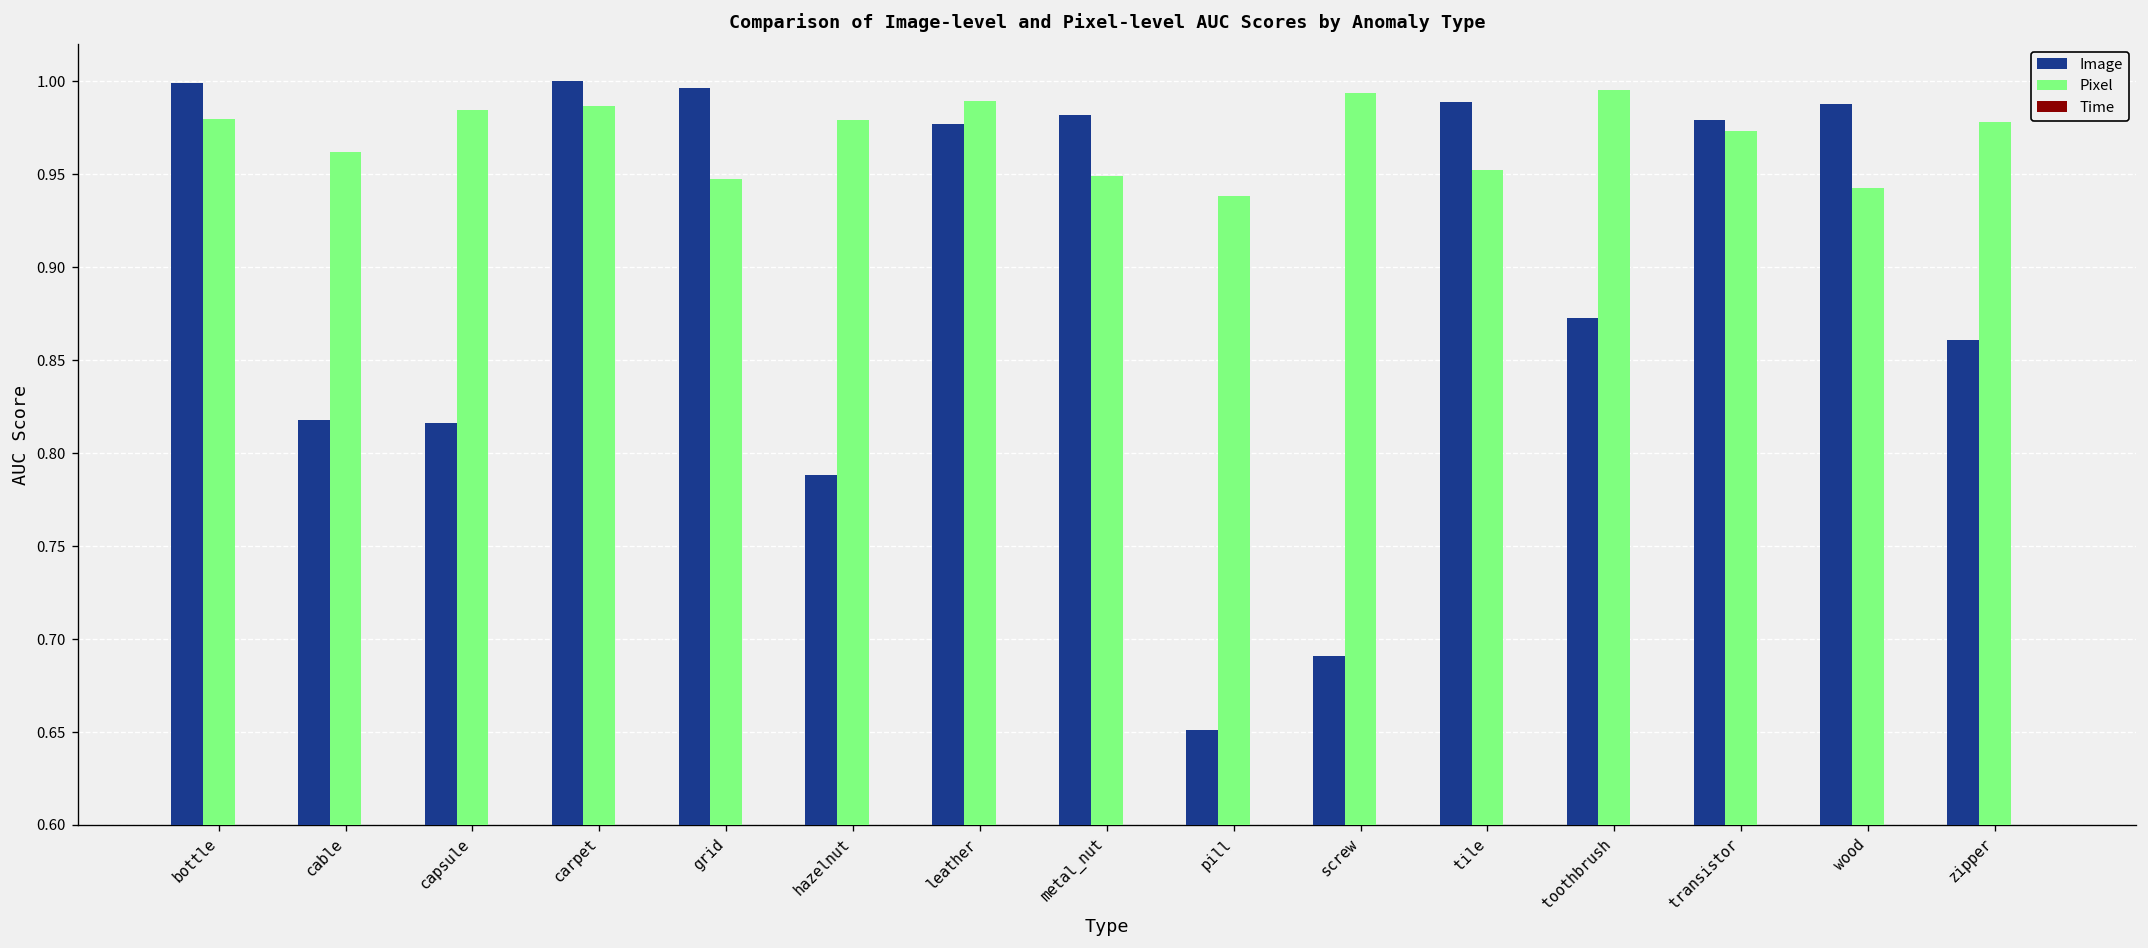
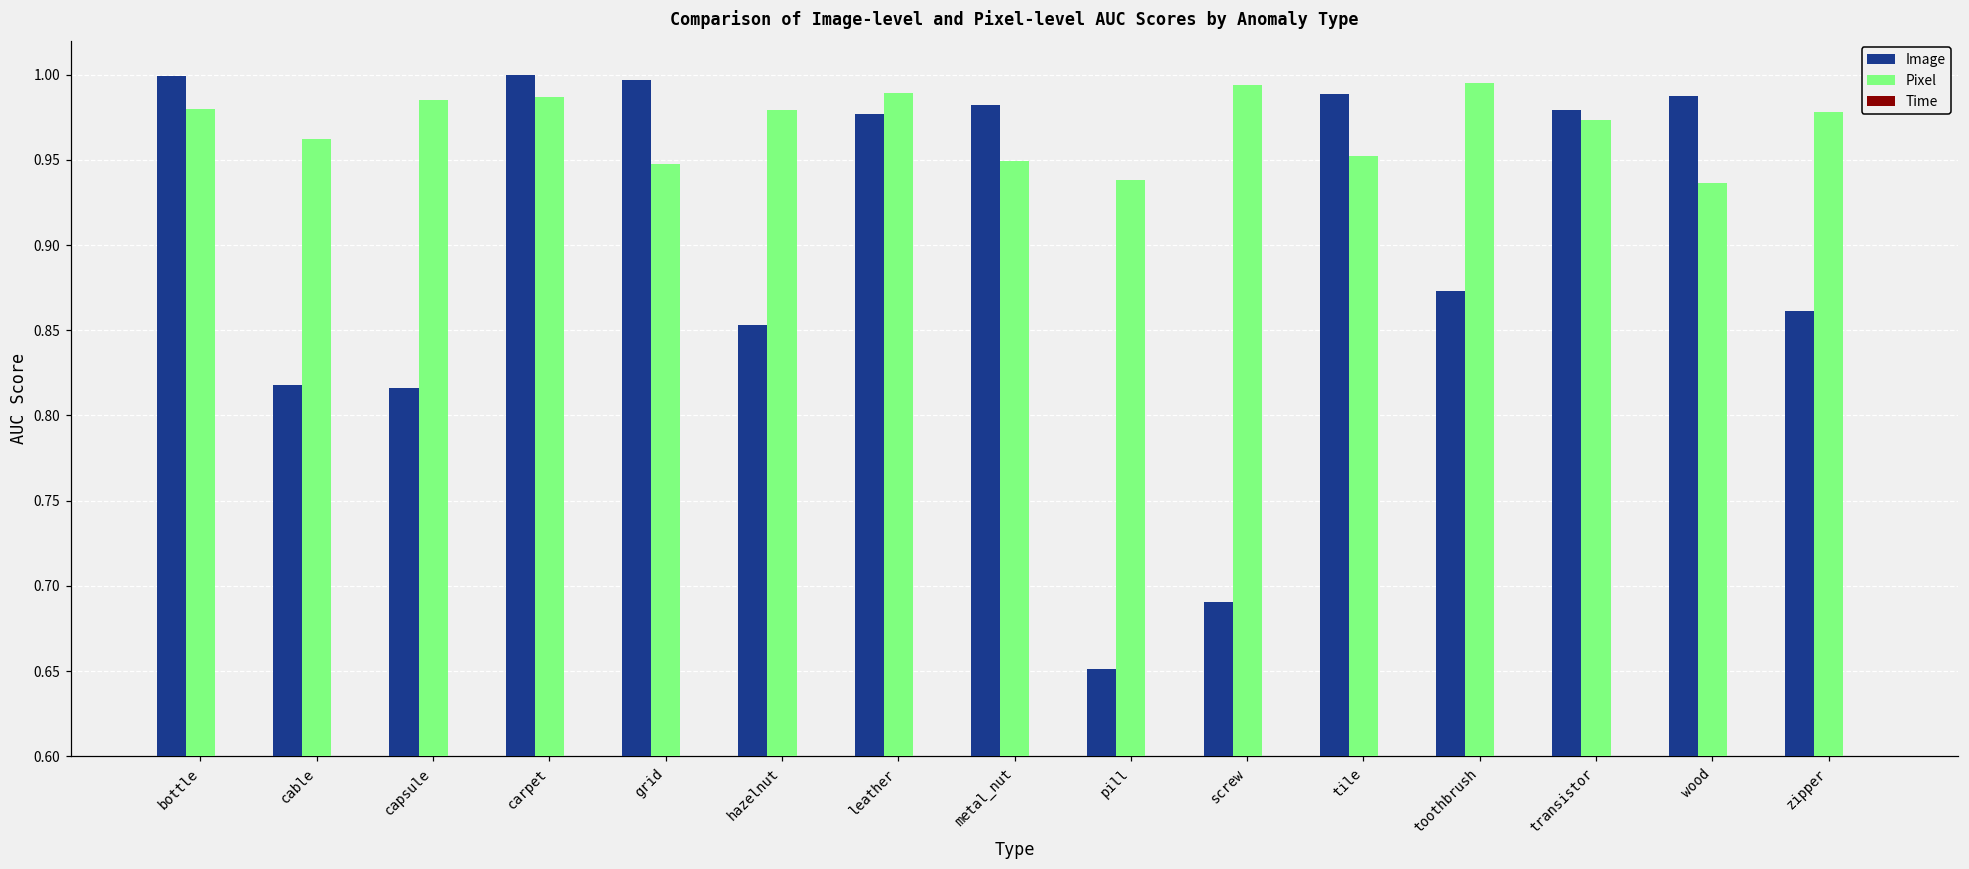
Image, hazelnut: 0.789 -> 0.853
Pixel, wood: 0.943 -> 0.937
